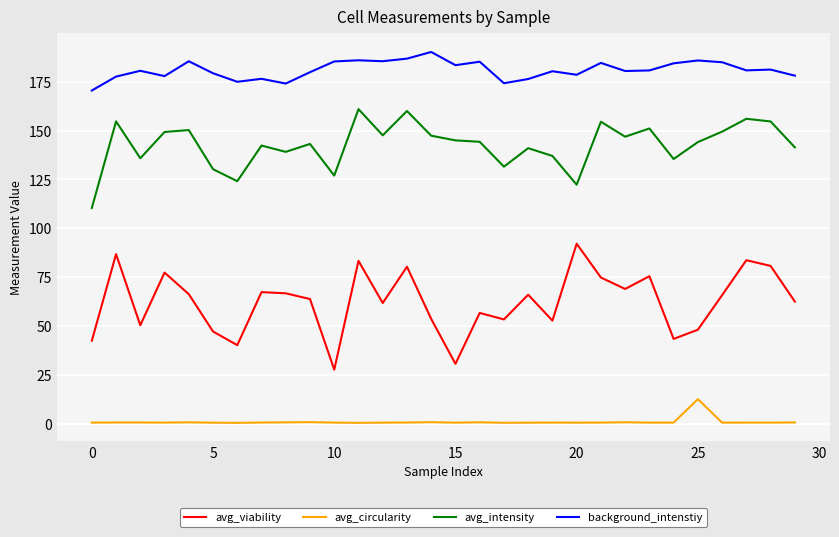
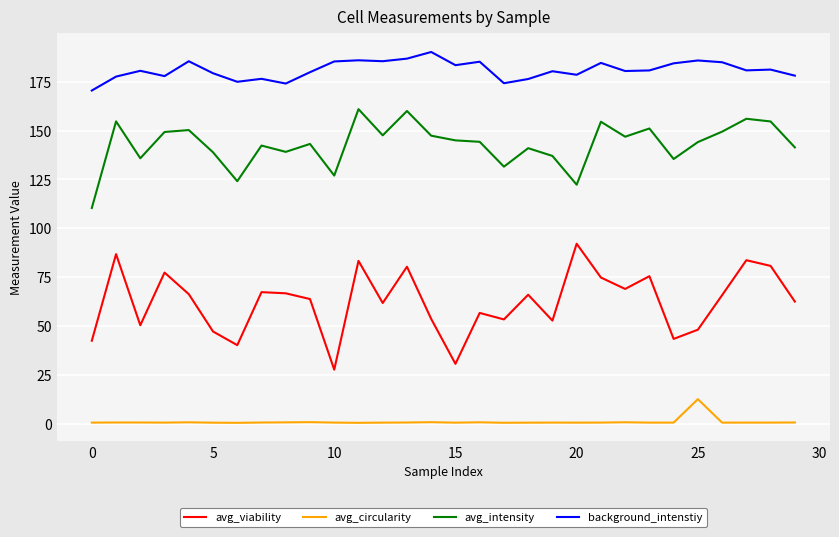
avg_intensity, 5: 130 -> 139
